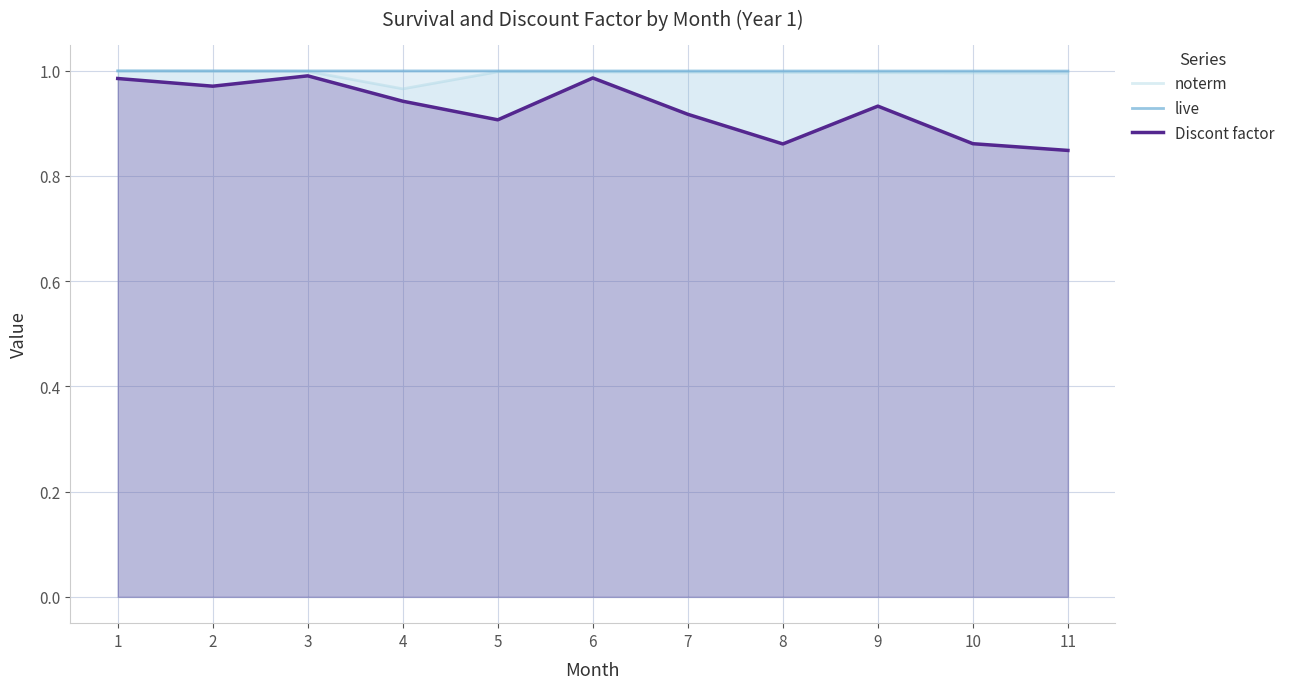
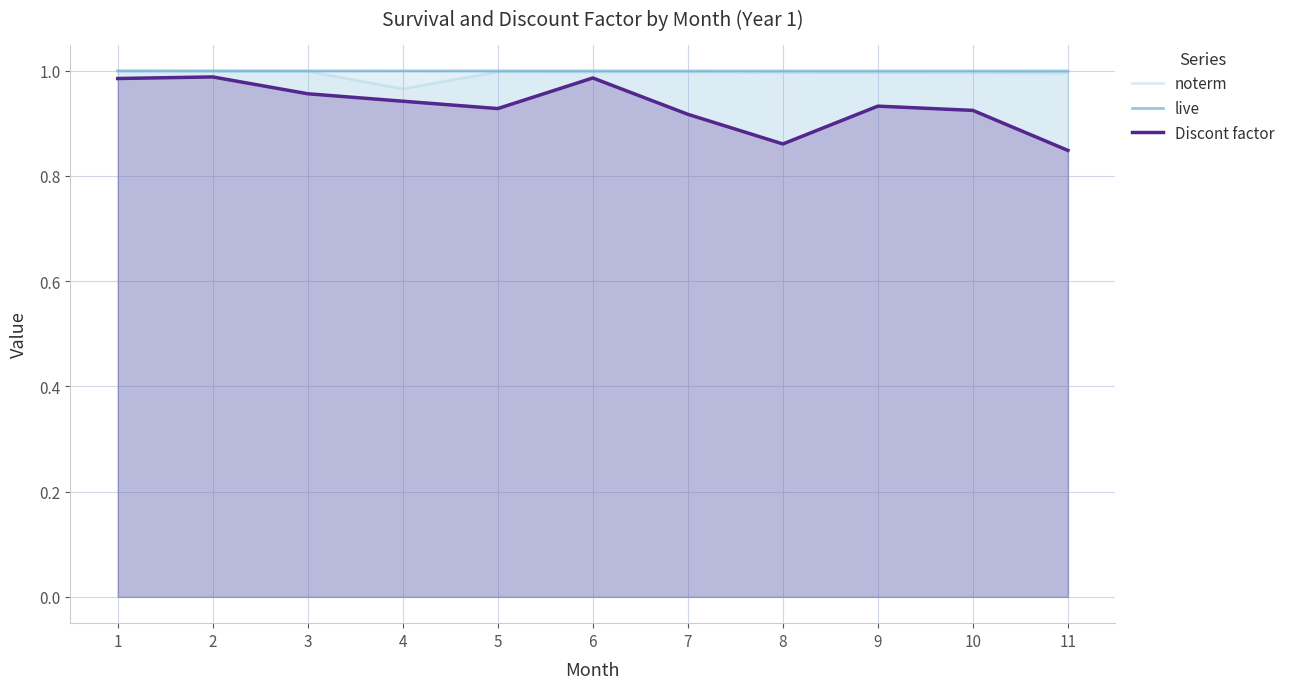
Discont factor, 2: 0.97 -> 0.99
Discont factor, 3: 0.99 -> 0.96
Discont factor, 5: 0.91 -> 0.93
Discont factor, 10: 0.86 -> 0.92
